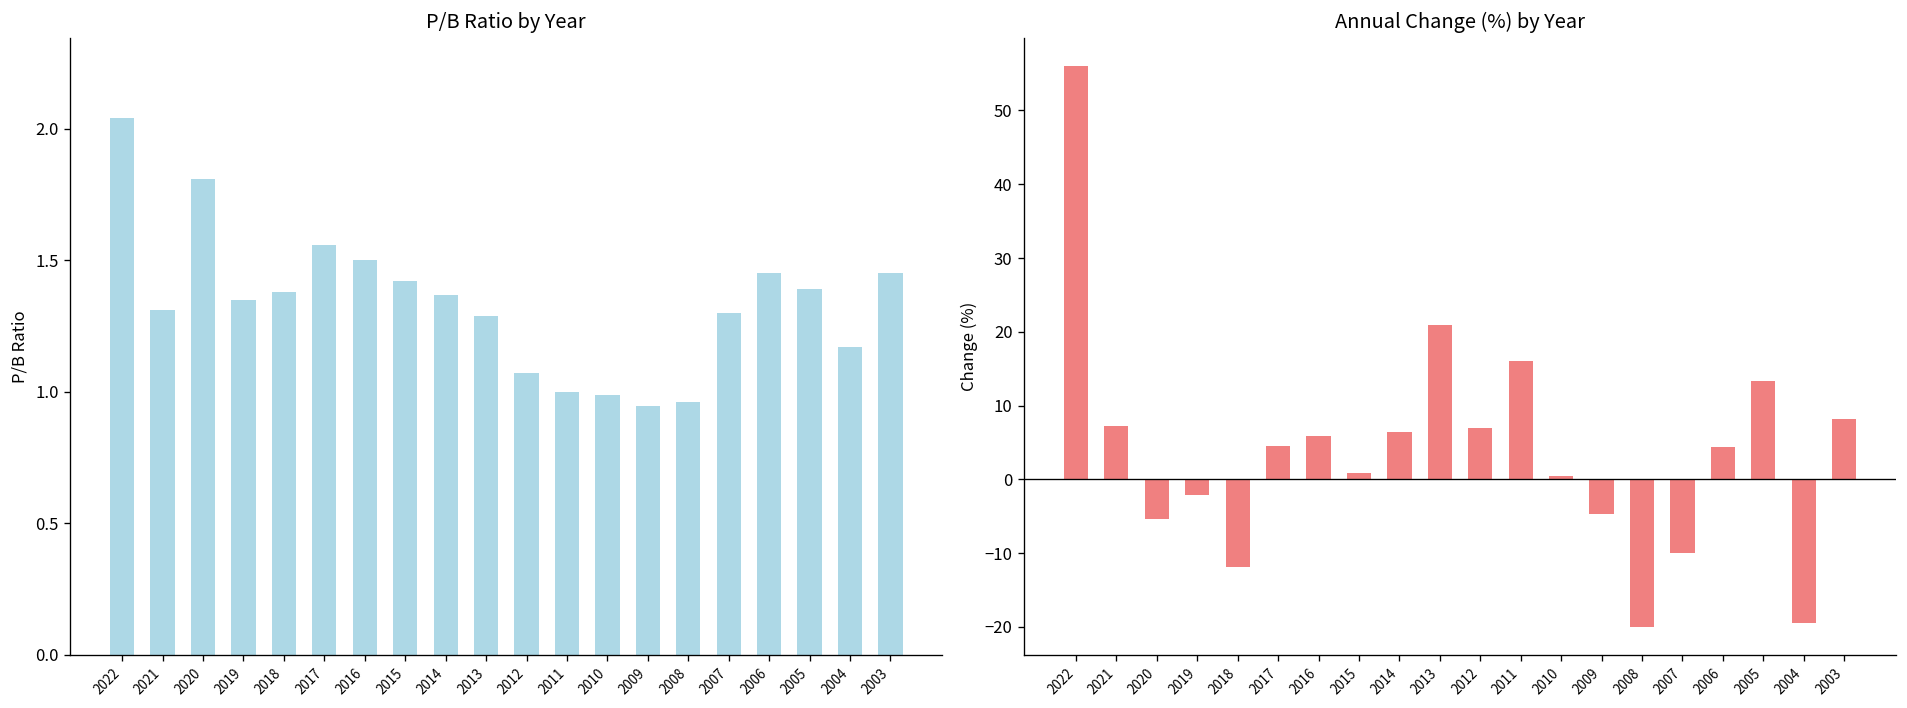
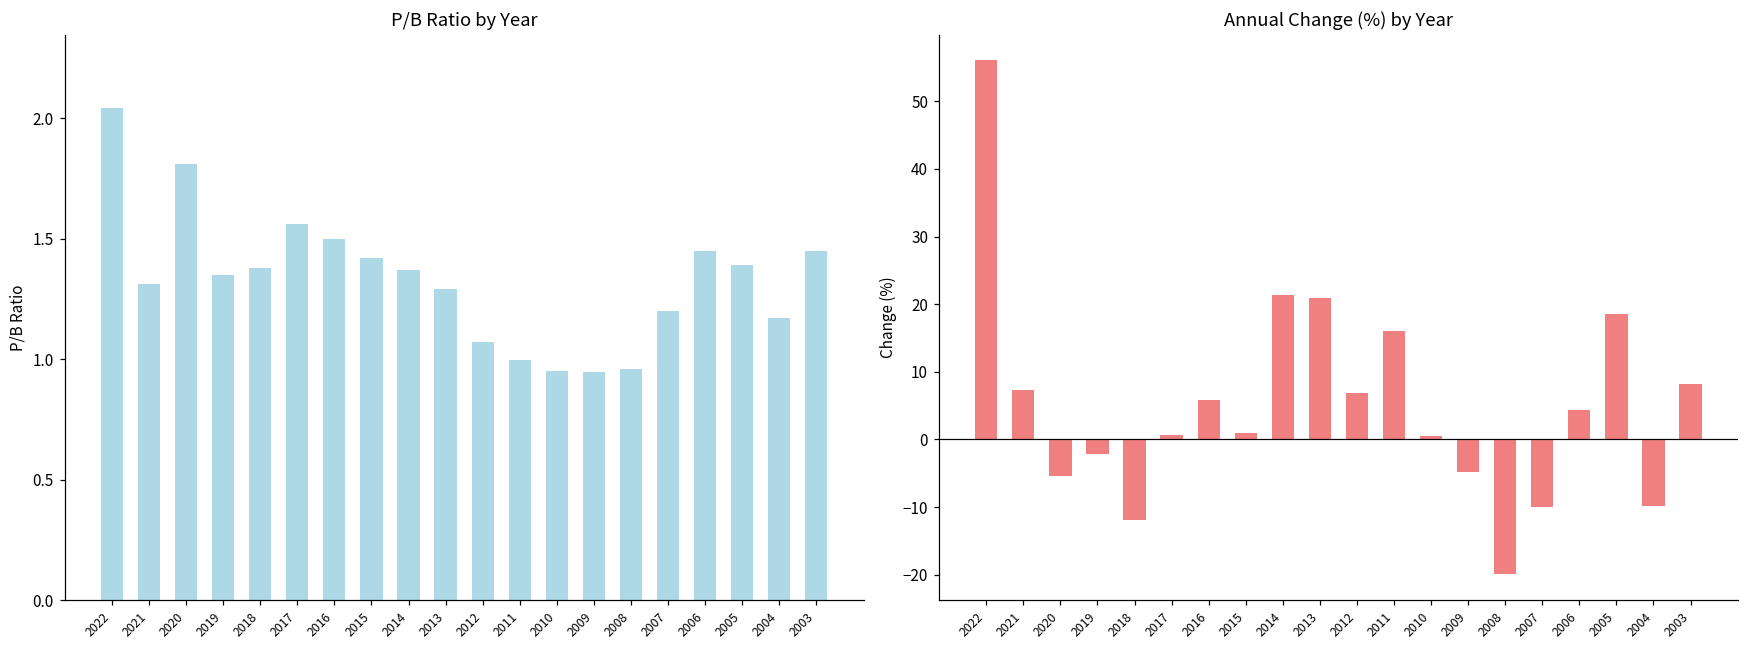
P/B Ratio by Year, 2010: 0.99 -> 0.95
P/B Ratio by Year, 2007: 1.3 -> 1.2
Annual Change (%) by Year, 2017: 4 -> 1
Annual Change (%) by Year, 2014: 6 -> 21
Annual Change (%) by Year, 2005: 13 -> 19
Annual Change (%) by Year, 2004: -19 -> -10
